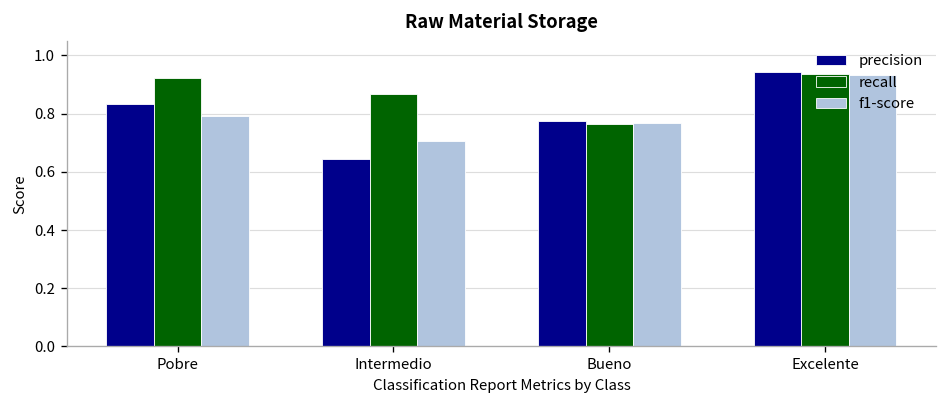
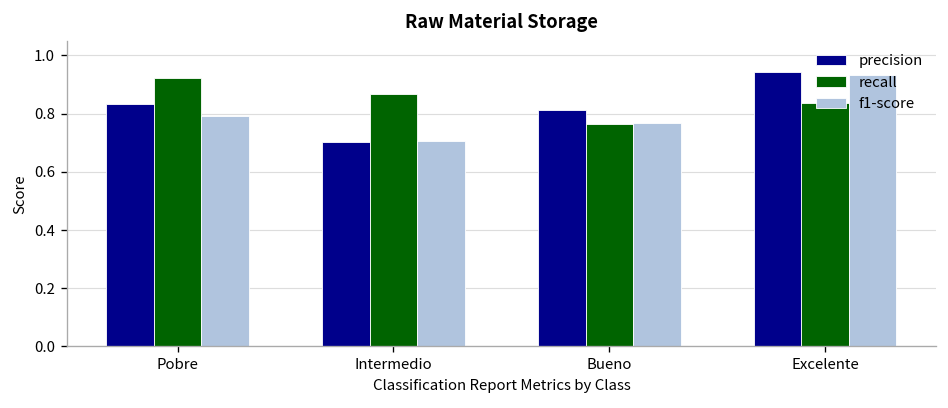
precision, Intermedio: 0.64 -> 0.70
precision, Bueno: 0.77 -> 0.81
recall, Excelente: 0.94 -> 0.84
